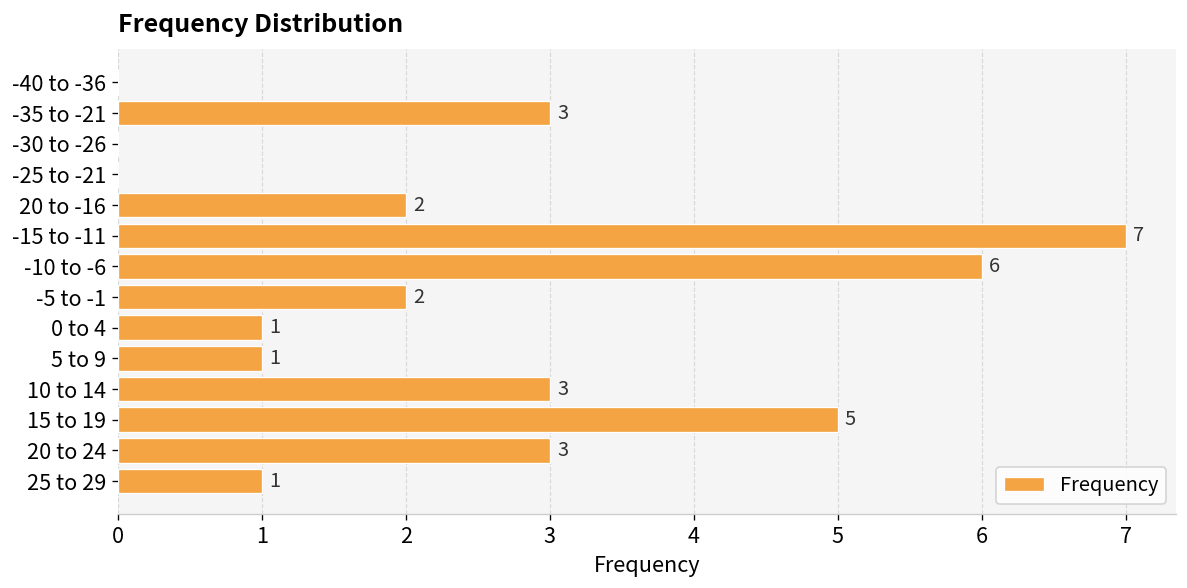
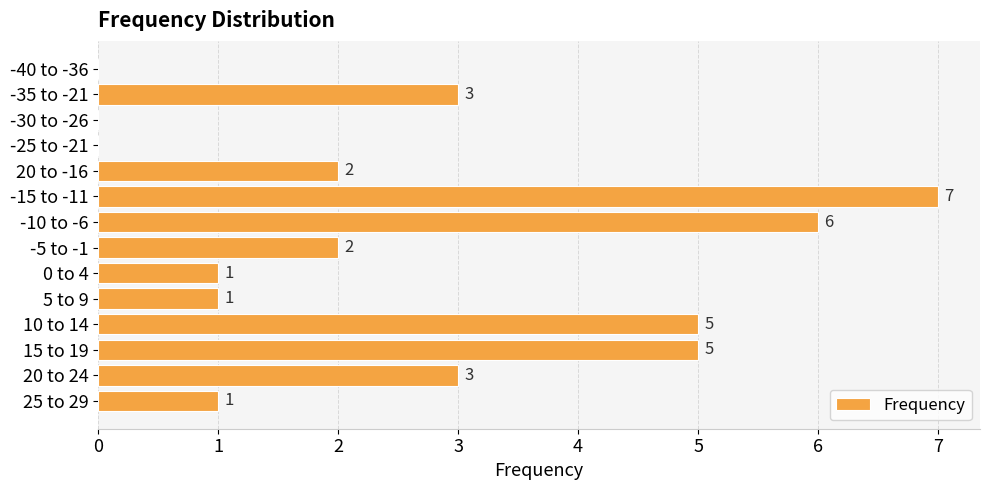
10 to 14: 3 -> 5
